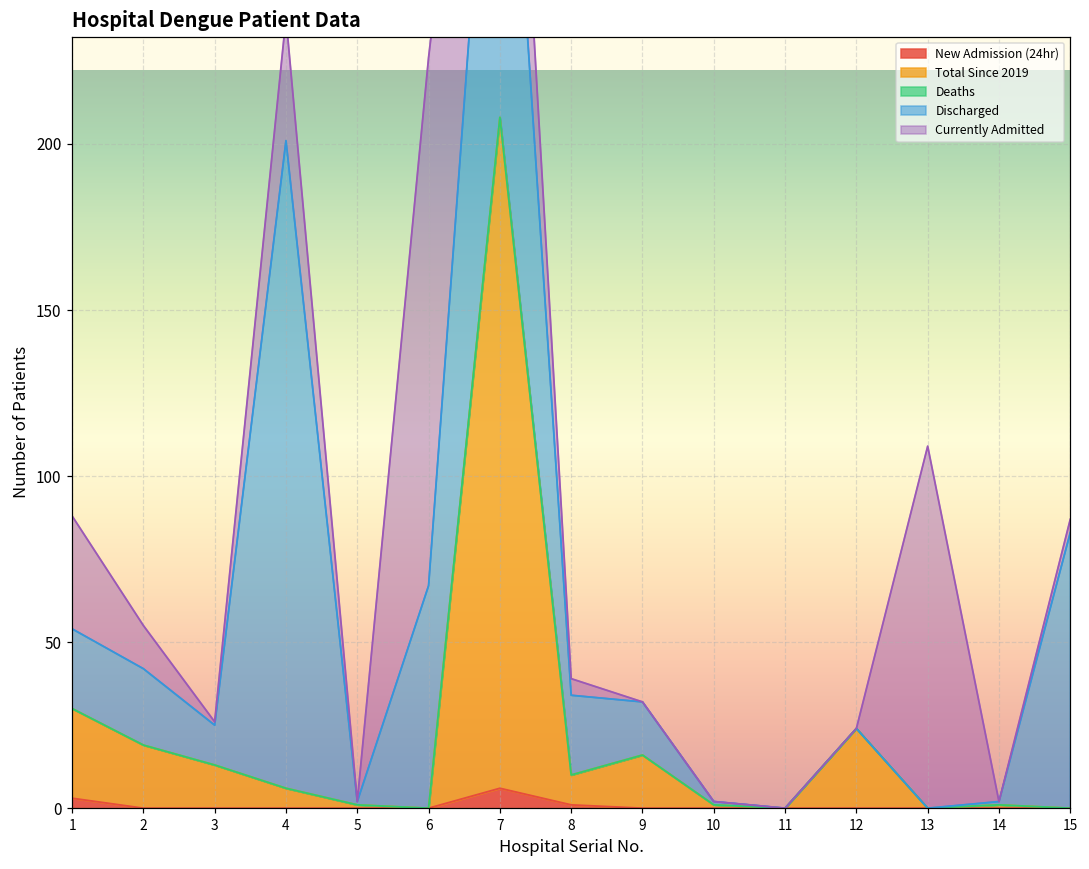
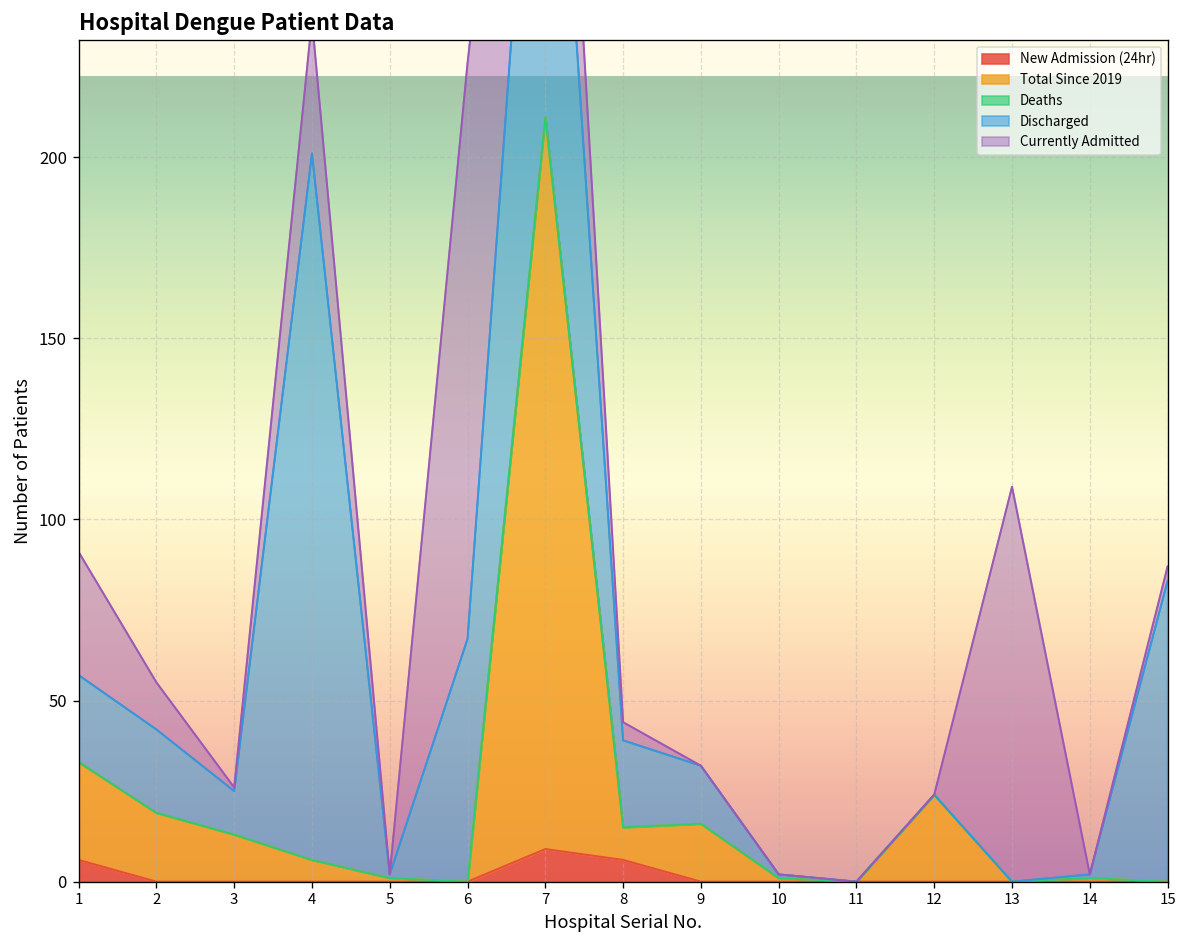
New Admission (24hr), 1: 3 -> 6
New Admission (24hr), 7: 6 -> 9
New Admission (24hr), 8: 1 -> 6
